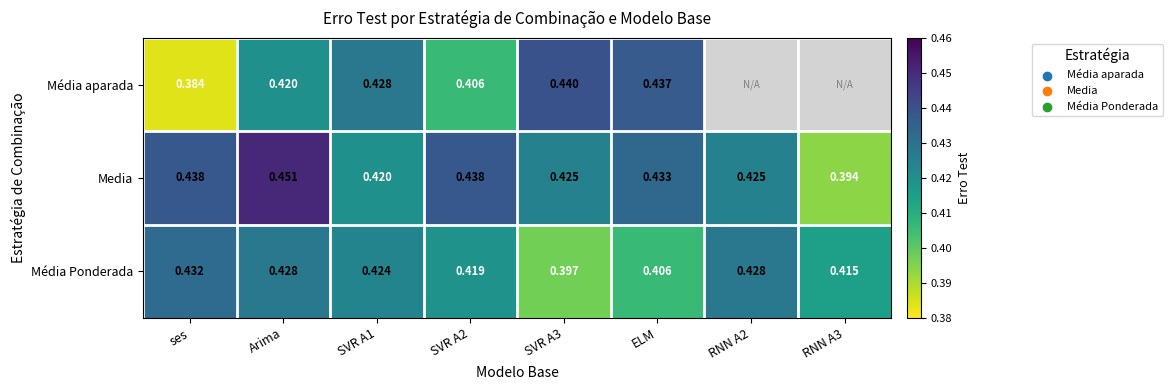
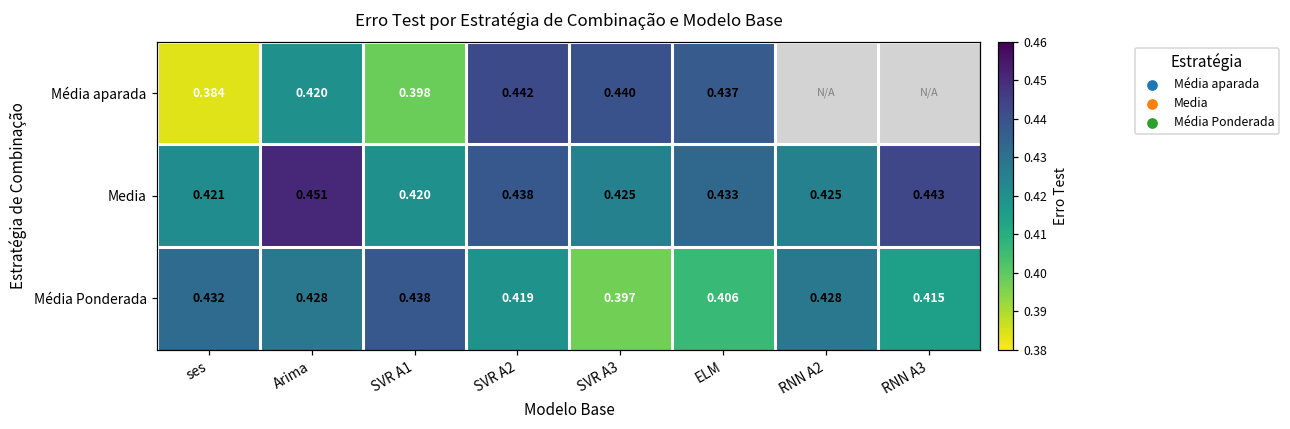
Média aparada, SVR A1: 0.428 -> 0.398
Média aparada, SVR A2: 0.406 -> 0.442
Media, ses: 0.438 -> 0.421
Media, RNN A3: 0.394 -> 0.443
Média Ponderada, SVR A1: 0.424 -> 0.438
